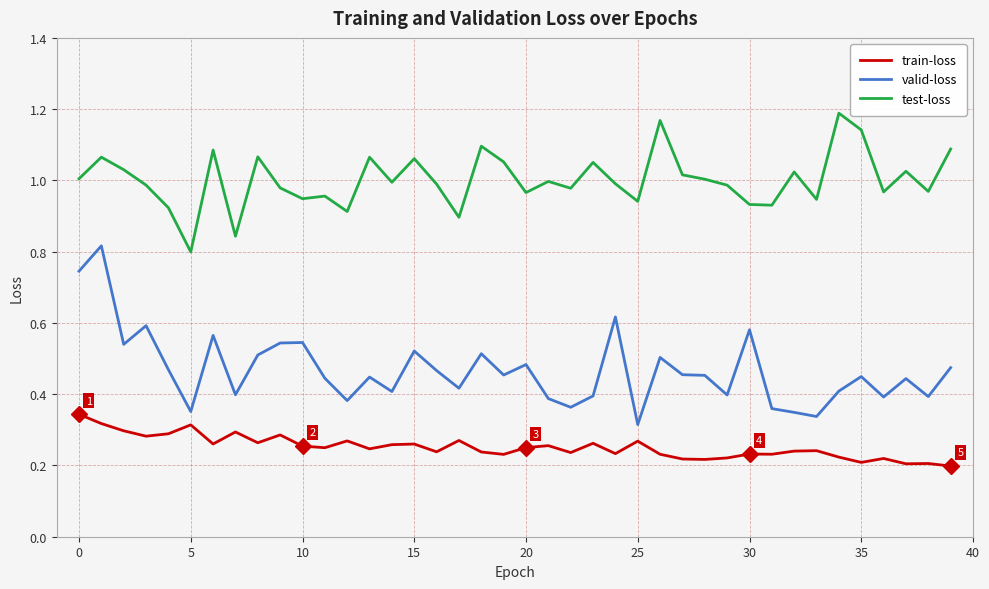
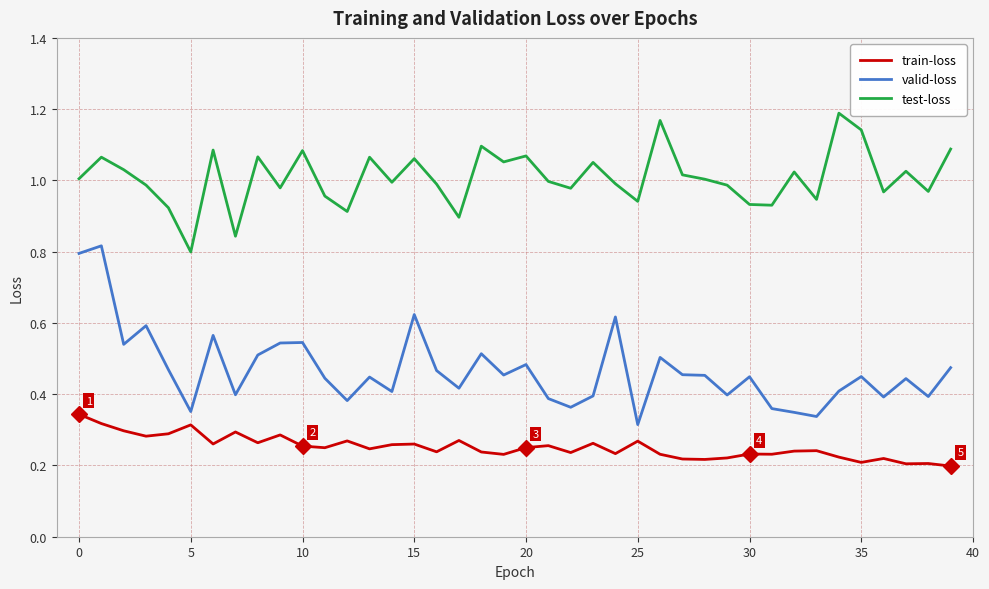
valid-loss, 0: 0.75 -> 0.80
test-loss, 10: 0.95 -> 1.08
valid-loss, 15: 0.52 -> 0.62
test-loss, 20: 0.97 -> 1.07
valid-loss, 30: 0.58 -> 0.45
